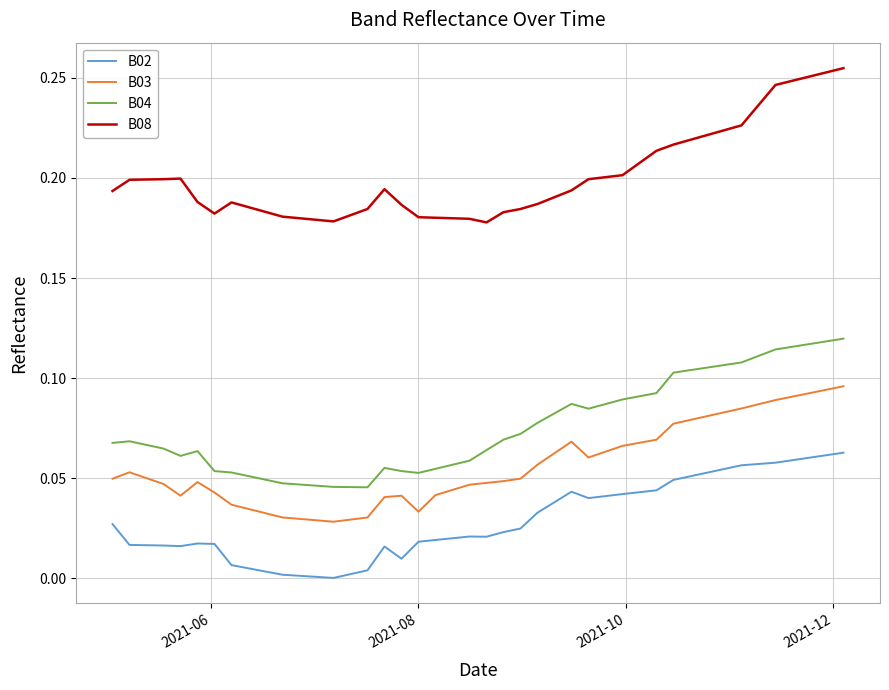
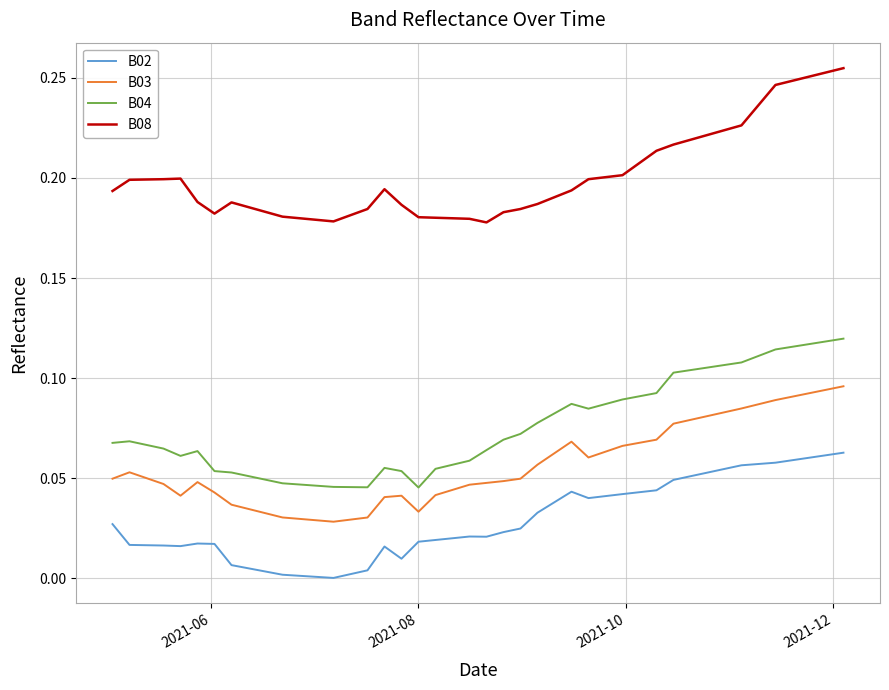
B04, 2021-08: 0.053 -> 0.045
